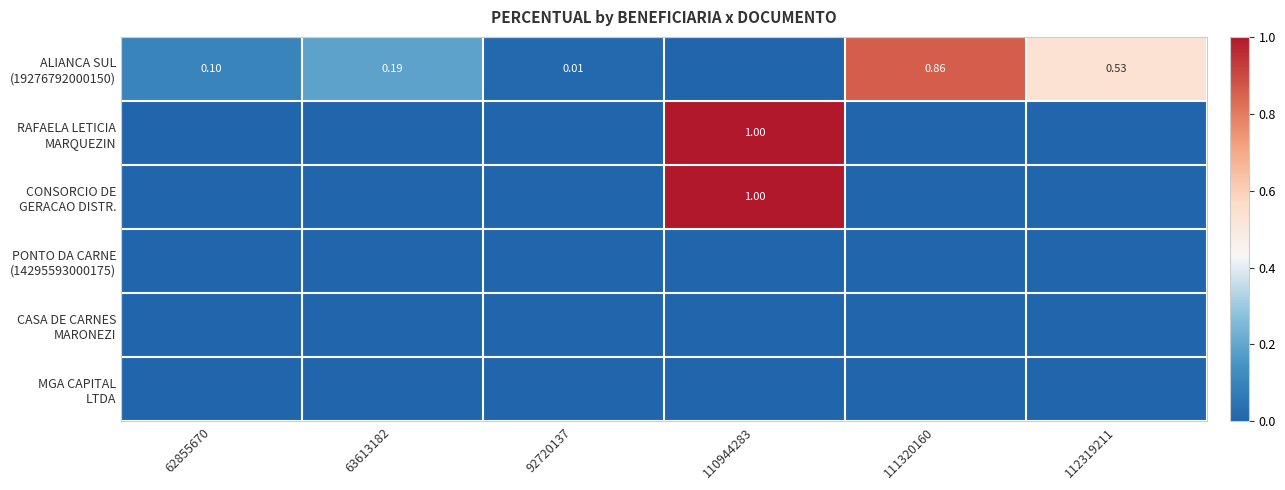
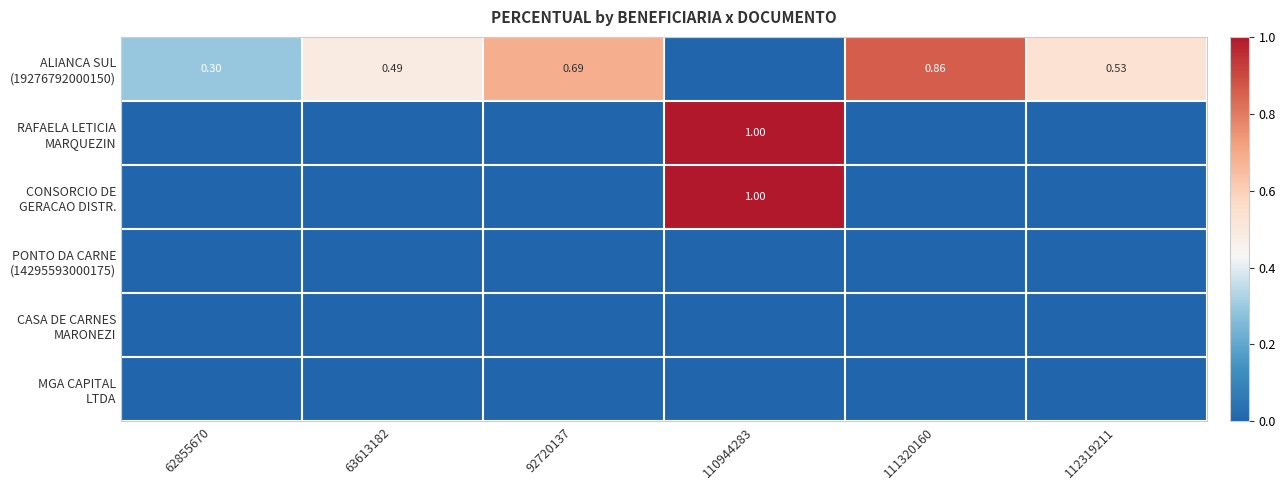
ALIANCA SUL (19276792000150), 62855670: 0.10 -> 0.30
ALIANCA SUL (19276792000150), 63613182: 0.19 -> 0.49
ALIANCA SUL (19276792000150), 92720137: 0.01 -> 0.69
